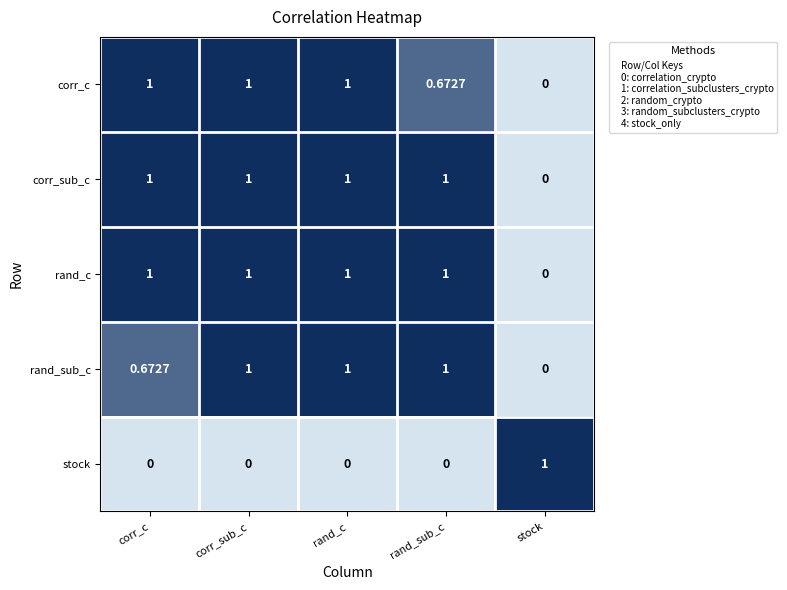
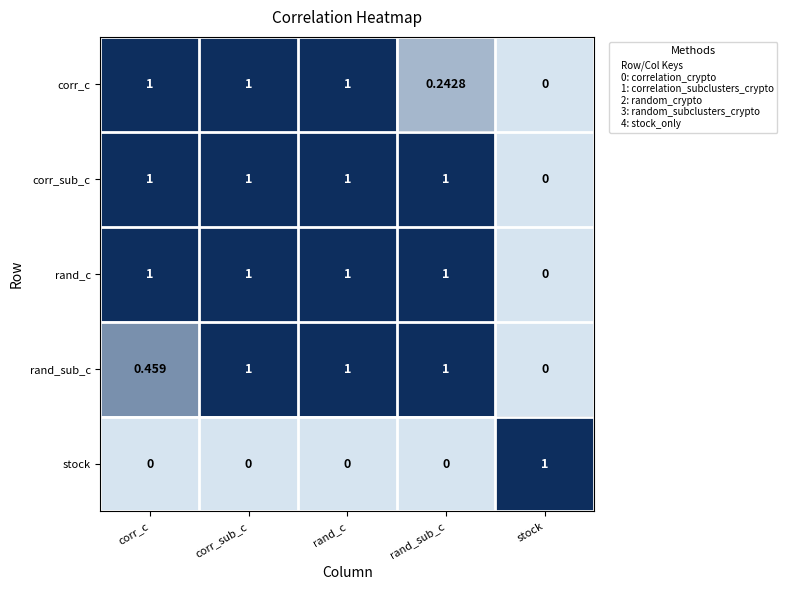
corr_c, rand_sub_c: 0.6727 -> 0.2428
rand_sub_c, corr_c: 0.6727 -> 0.459
